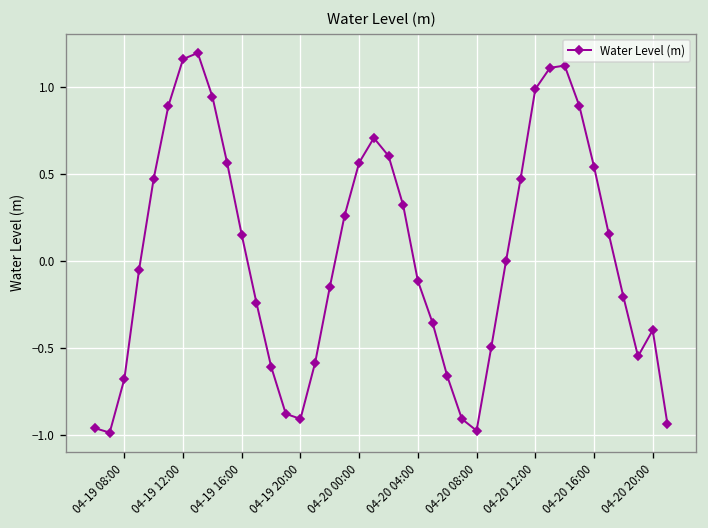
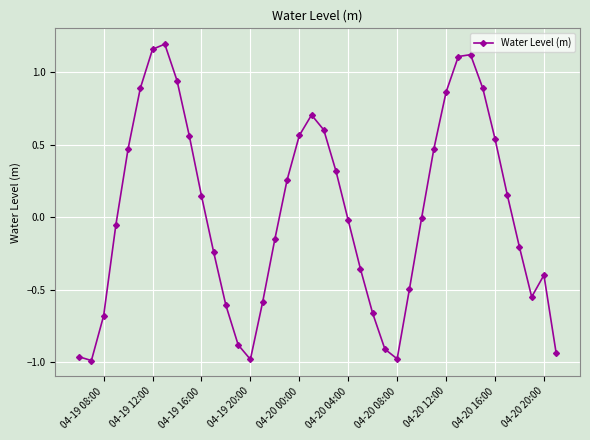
04-19 20:00: -0.91 -> -0.98
04-20 04:00: -0.12 -> -0.02
04-20 12:00: 0.99 -> 0.86
